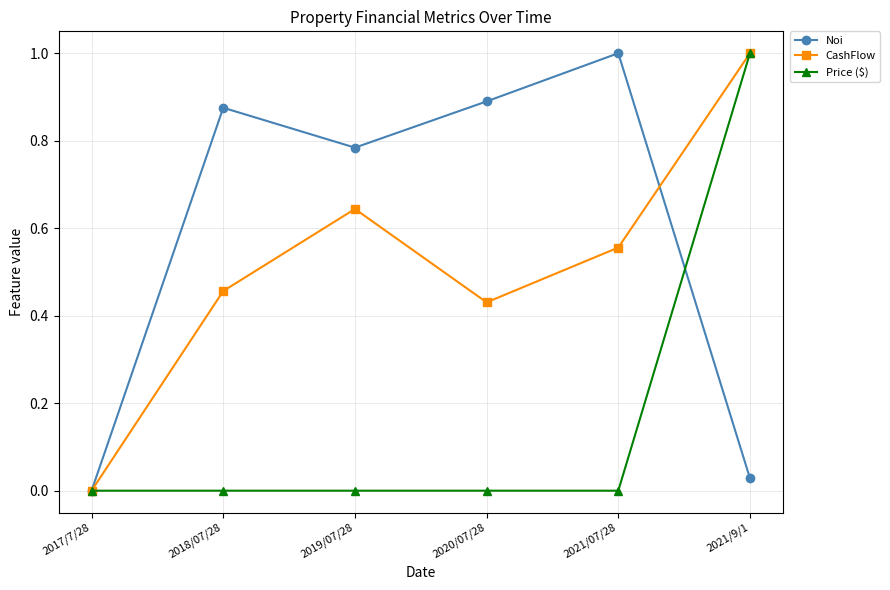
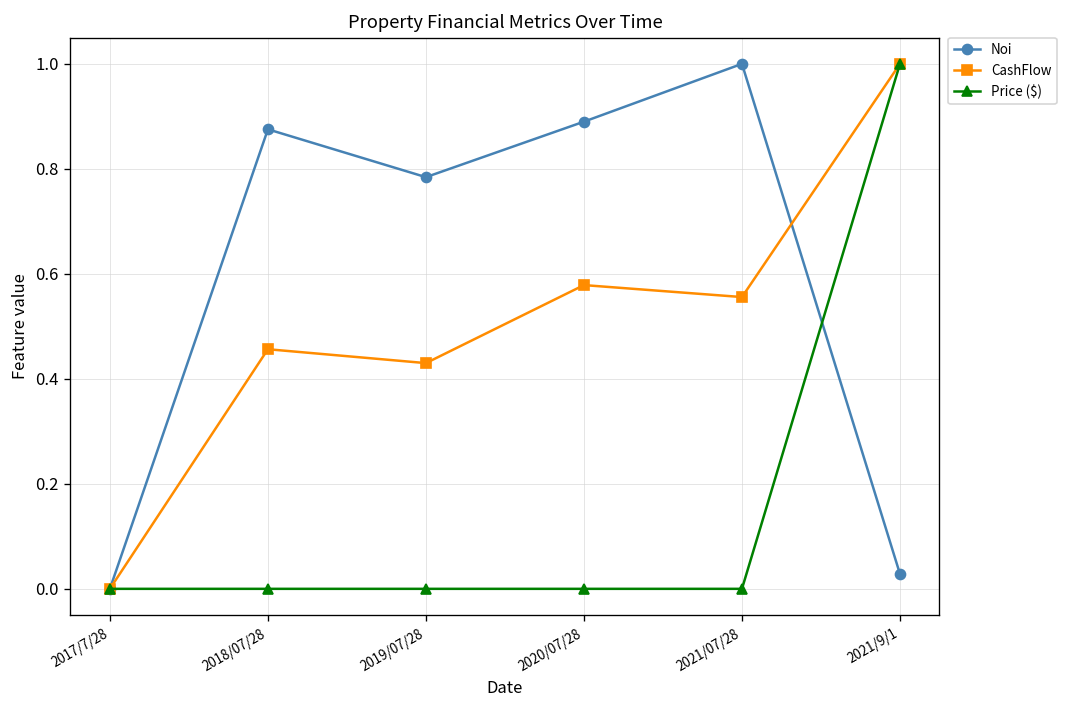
CashFlow, 2019/07/28: 0.64 -> 0.43
CashFlow, 2020/07/28: 0.43 -> 0.58
